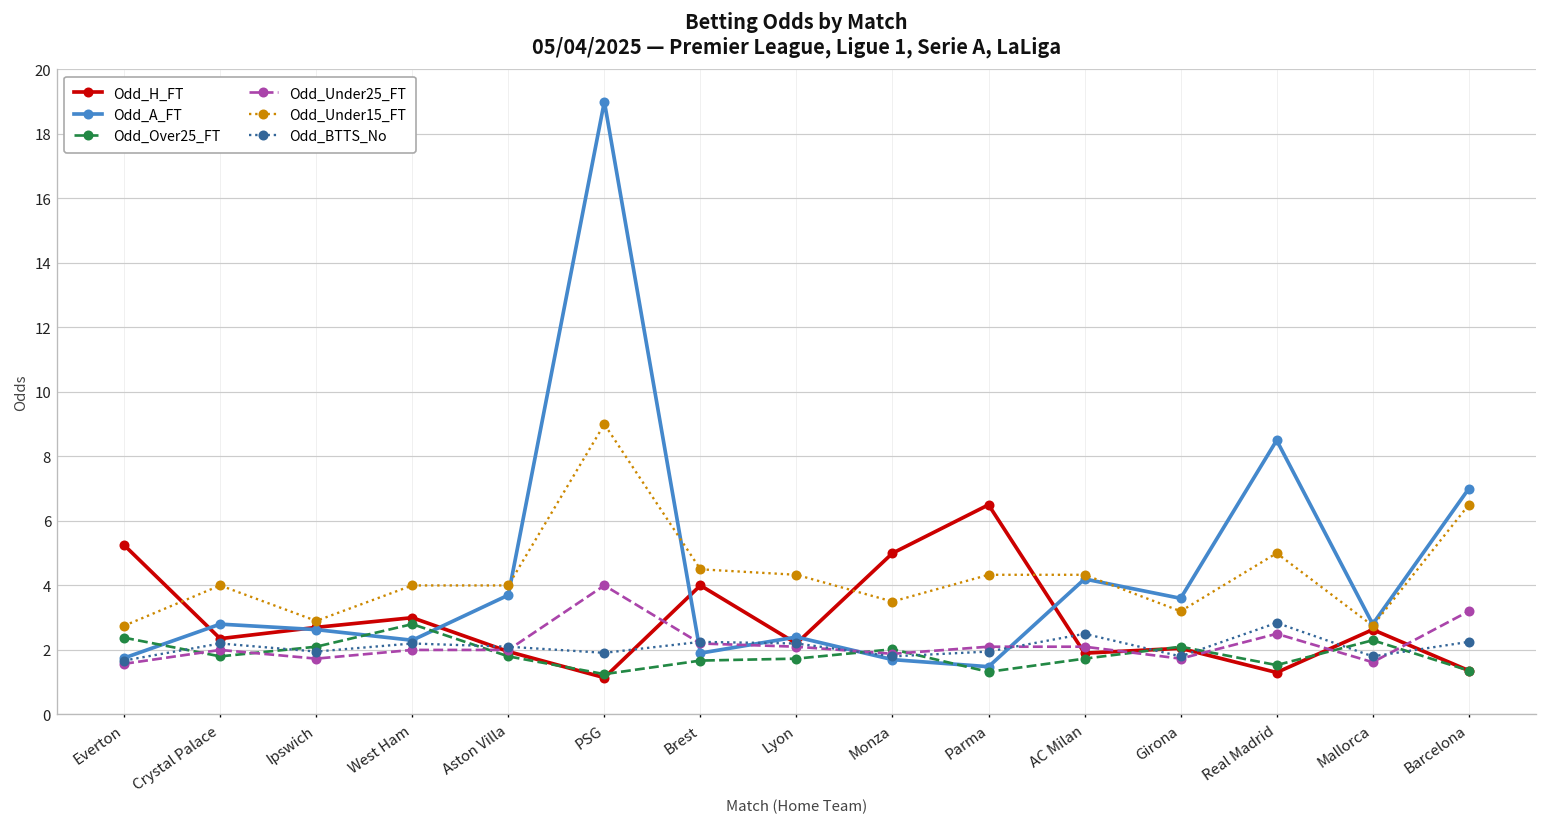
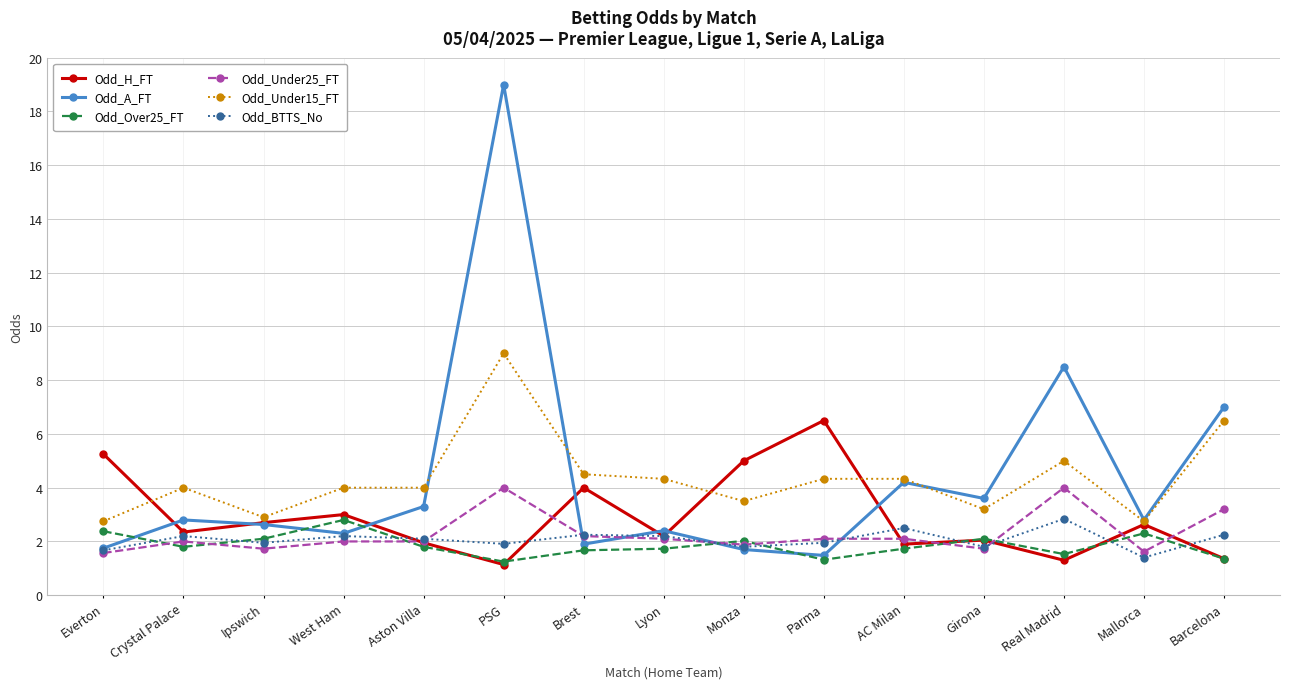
Odd_A_FT, Aston Villa: 3.7 -> 3.3
Odd_Under25_FT, Real Madrid: 2.5 -> 4.0
Odd_BTTS_No, Mallorca: 1.8 -> 1.4
